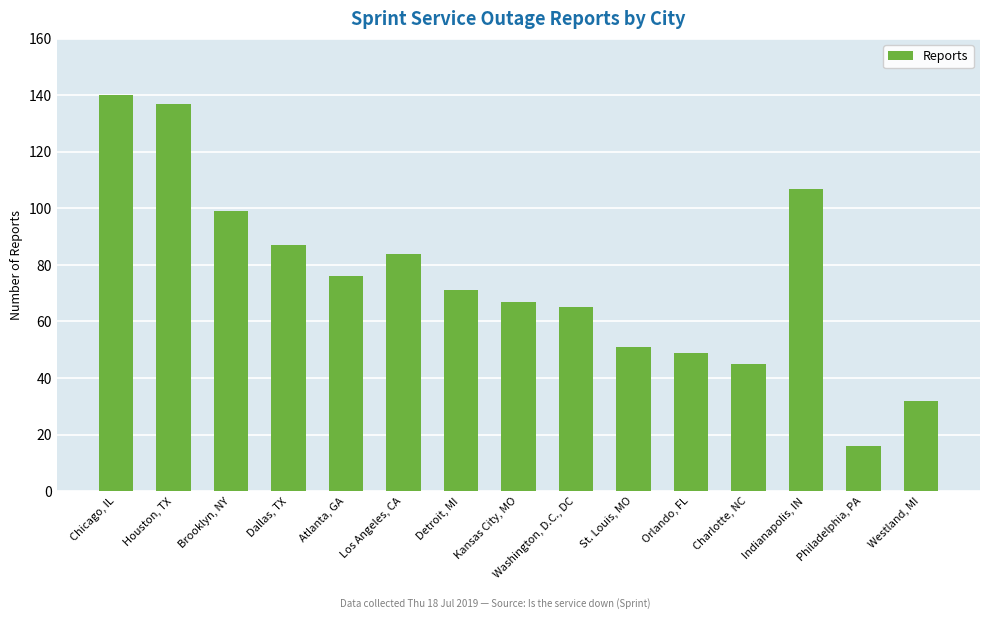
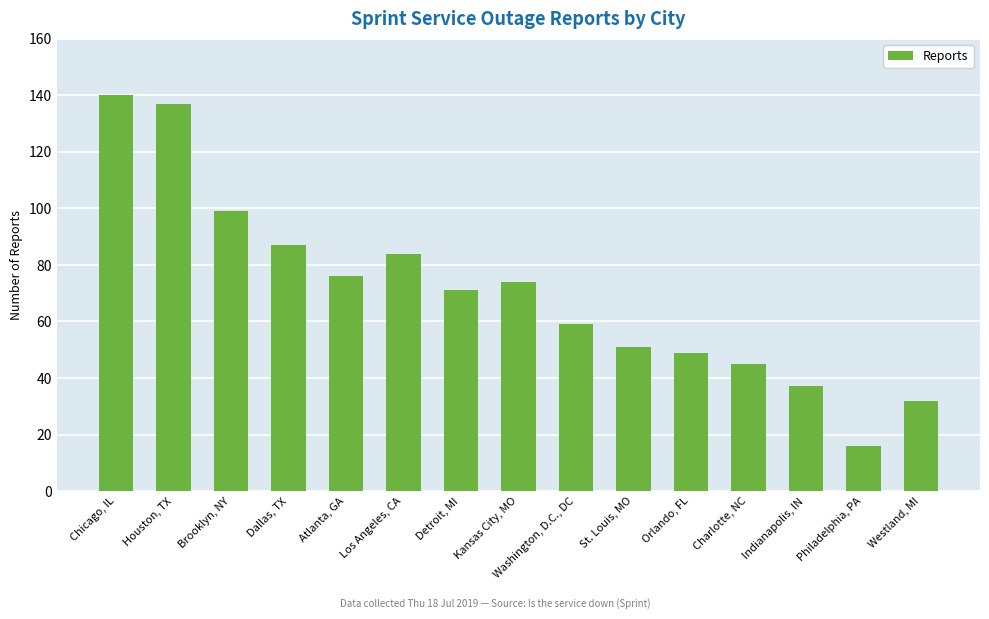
Kansas City, MO: 67 -> 74
Washington, D.C., DC: 65 -> 59
Indianapolis, IN: 107 -> 37
